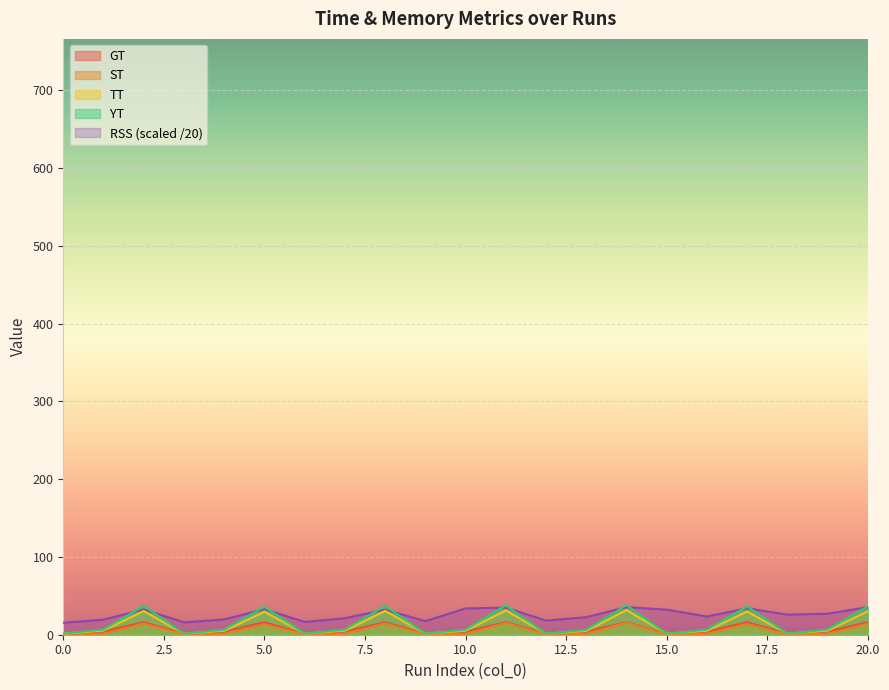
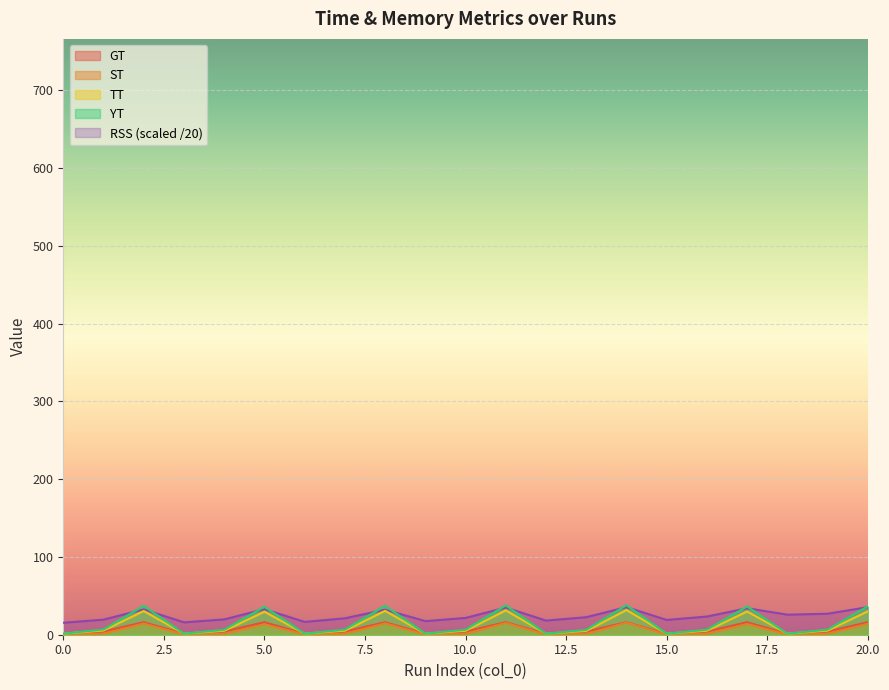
RSS (scaled /20), 10.0: 30 -> 20
RSS (scaled /20), 15.0: 30 -> 20
